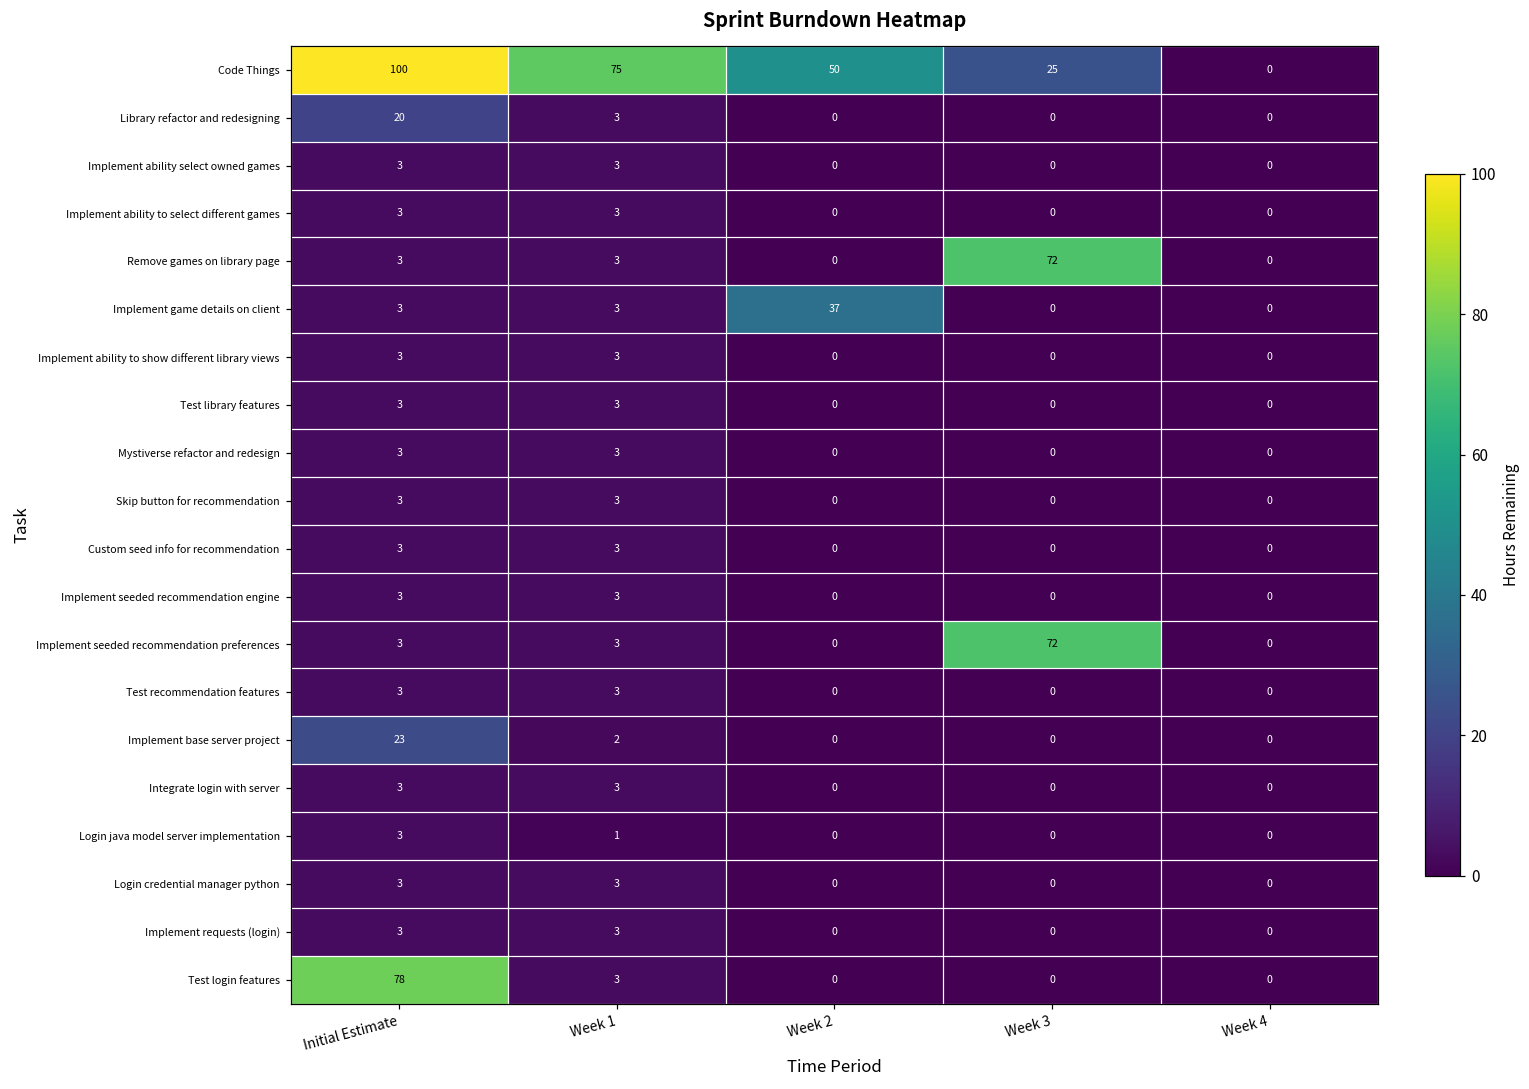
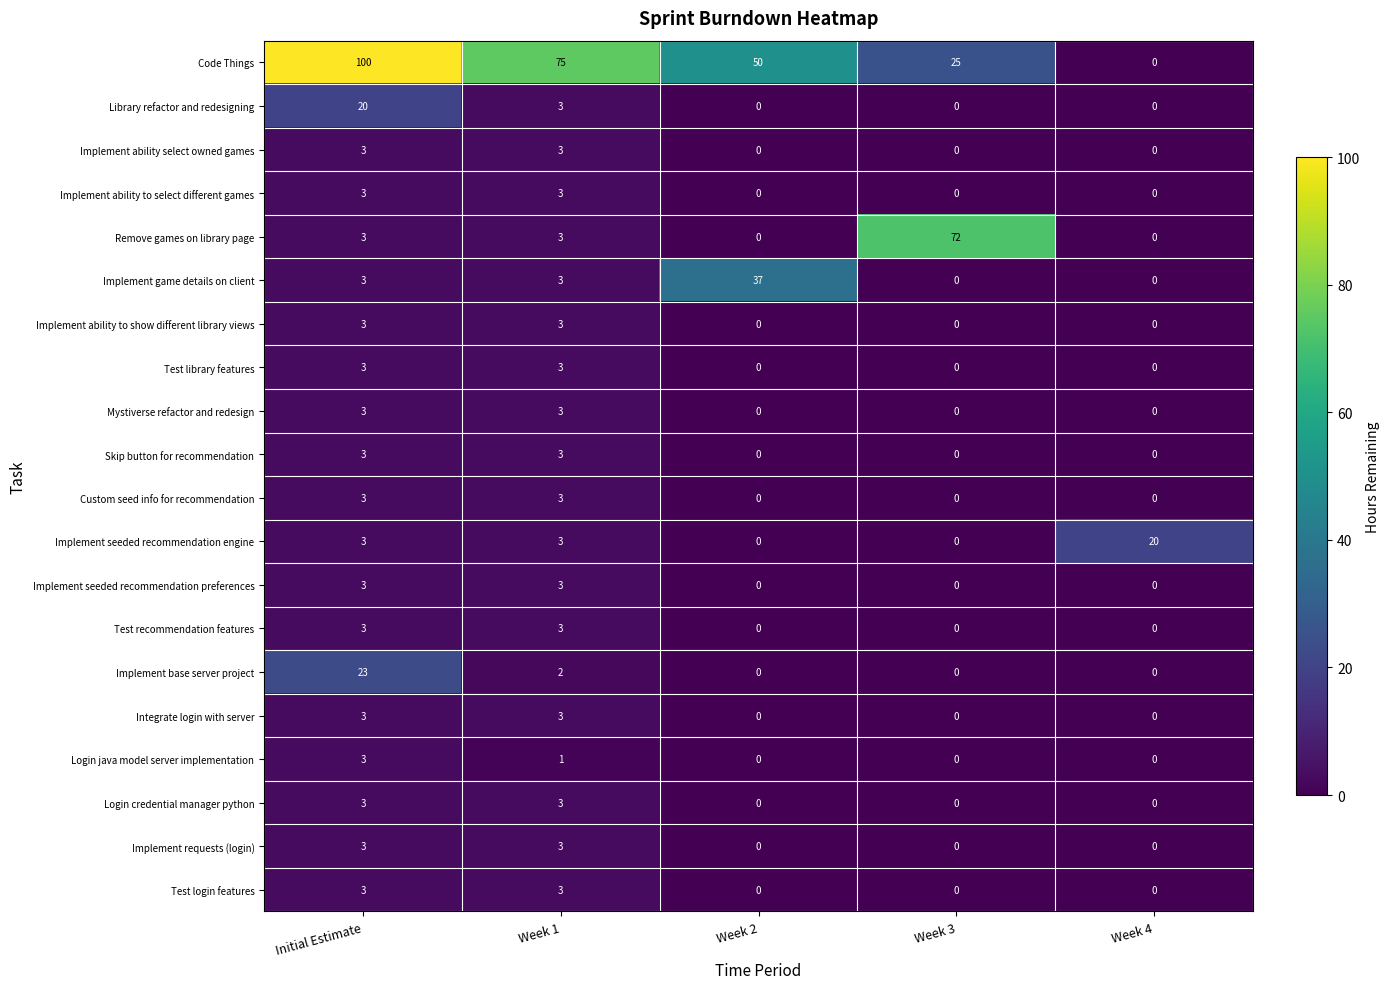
Implement seeded recommendation engine, Week 4: 0 -> 20
Implement seeded recommendation preferences, Week 3: 72 -> 0
Test login features, Initial Estimate: 78 -> 3
